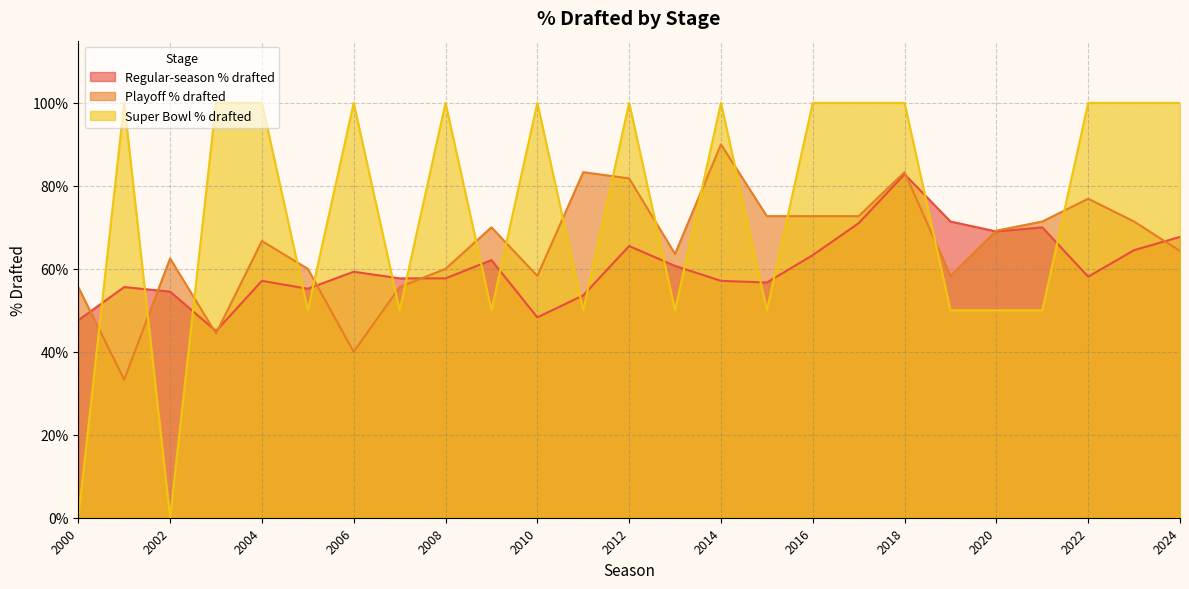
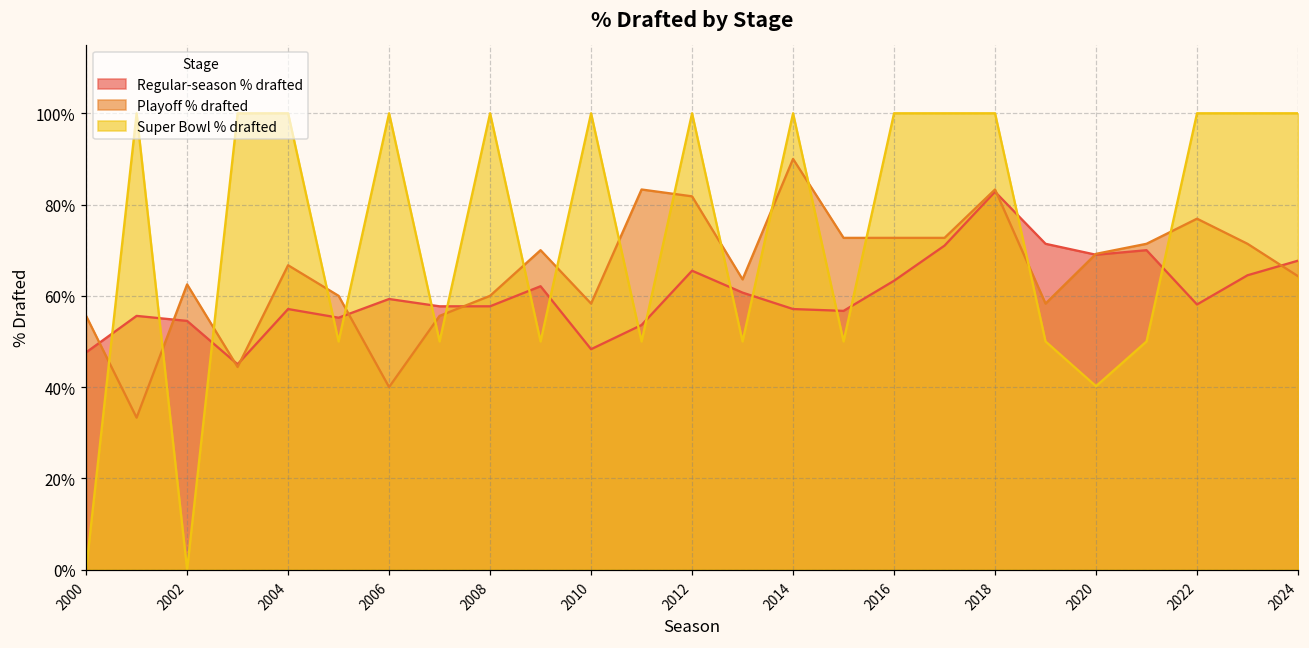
Super Bowl % drafted, 2020: 50% -> 40%
